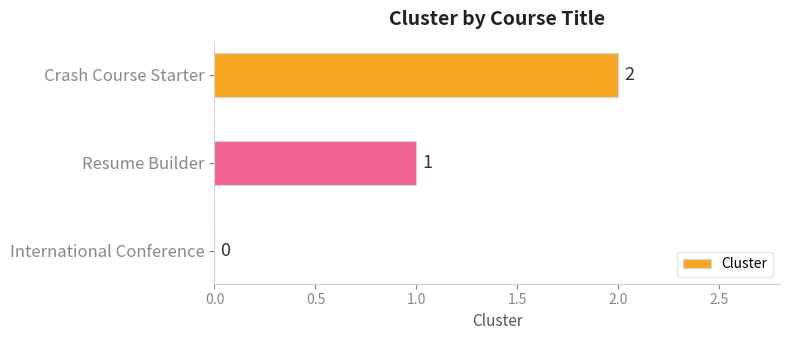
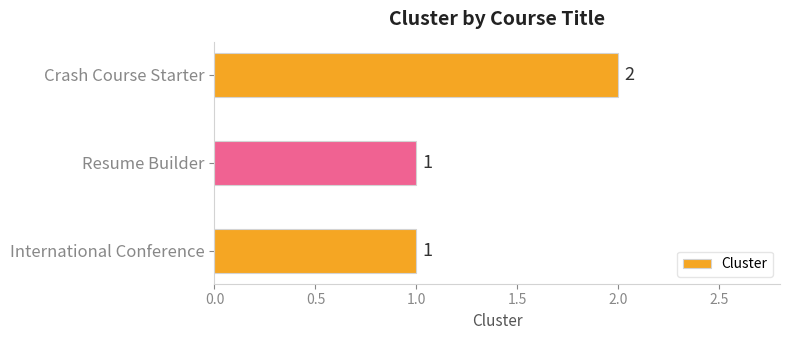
International Conference: 0 -> 1
